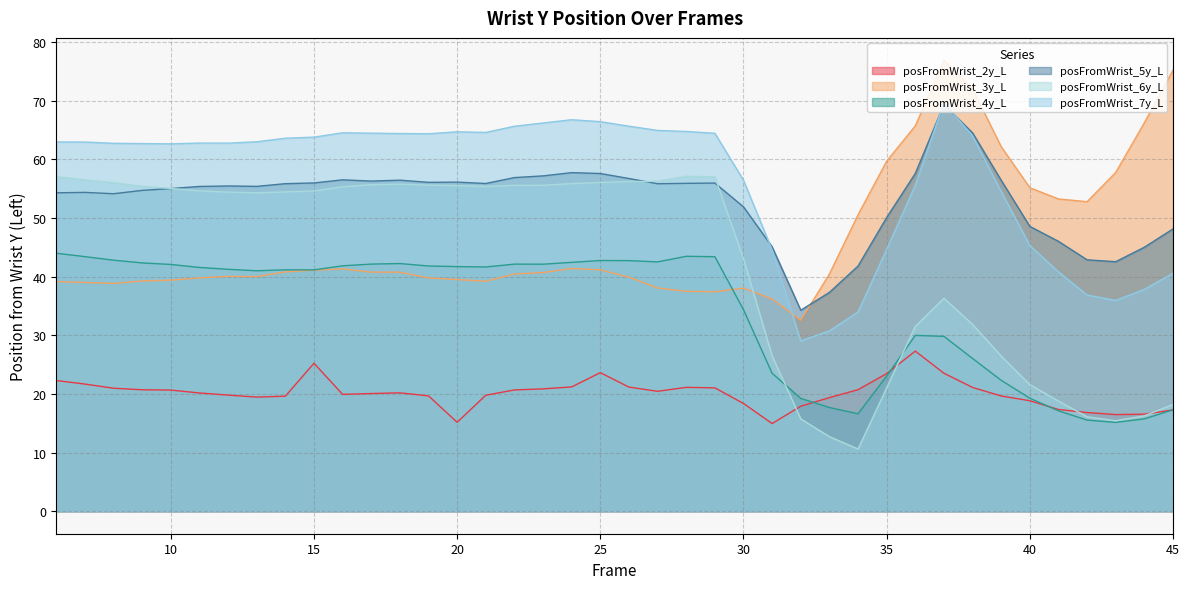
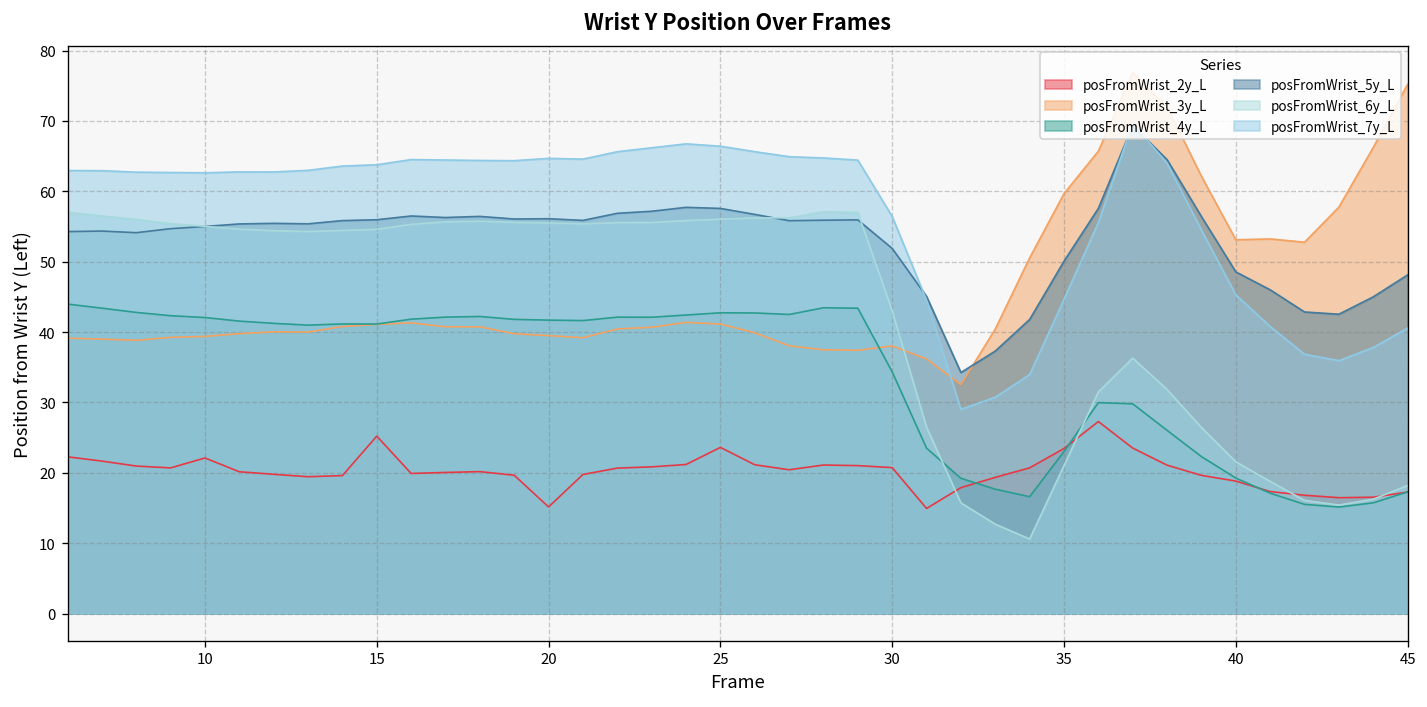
posFromWrist_2y_L, 10: 21 -> 22
posFromWrist_2y_L, 30: 18 -> 21
posFromWrist_3y_L, 40: 55 -> 53
